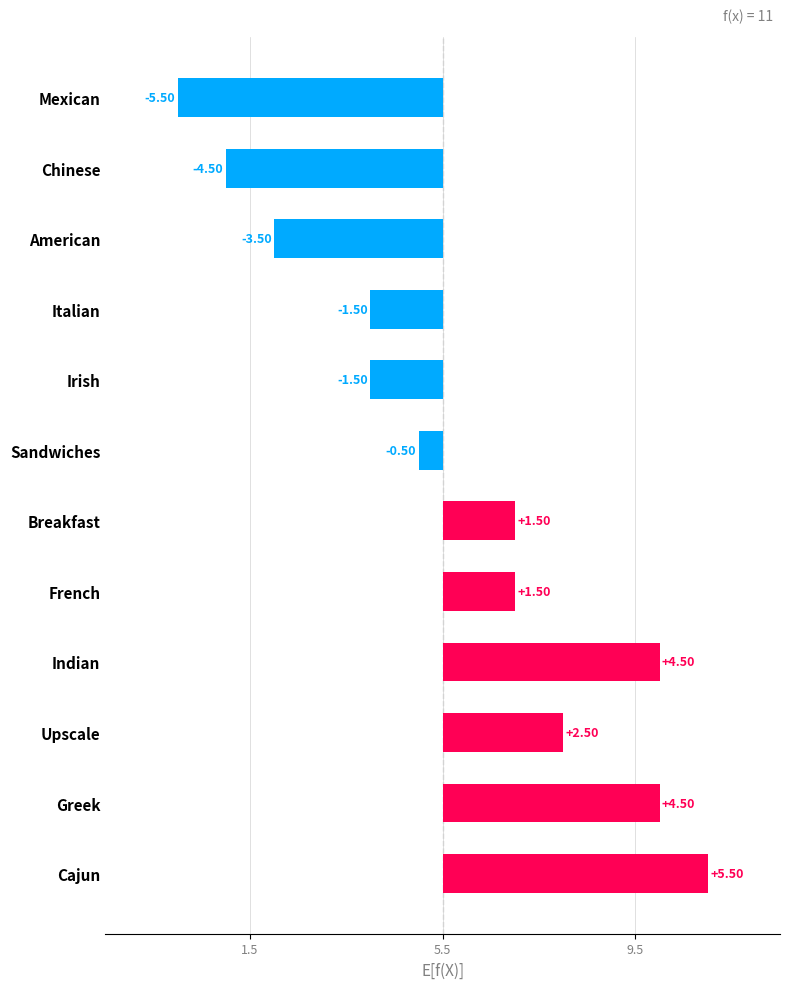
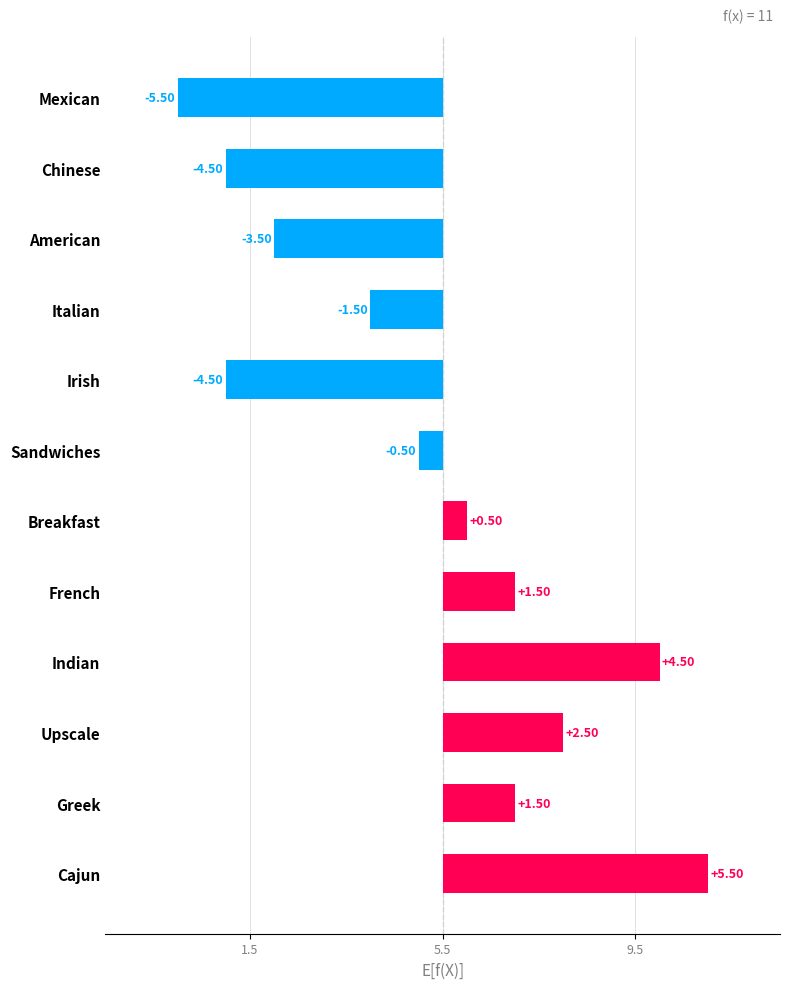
Irish: -1.50 -> -4.50
Breakfast: +1.50 -> +0.50
Greek: +4.50 -> +1.50
